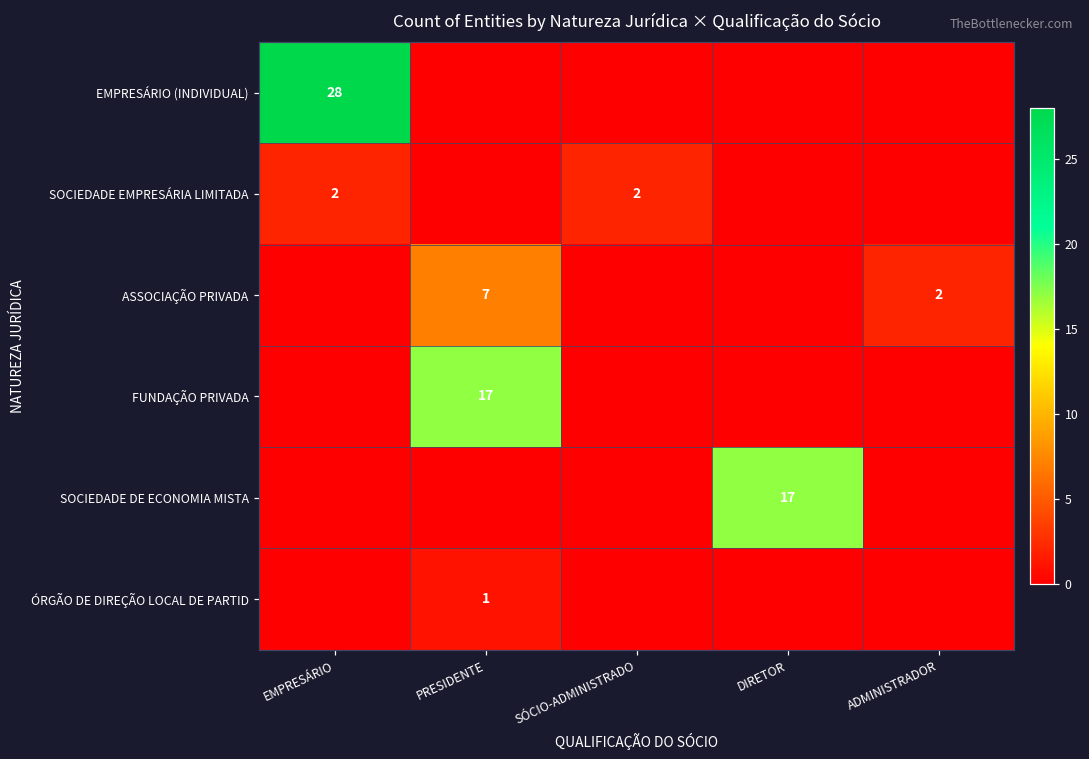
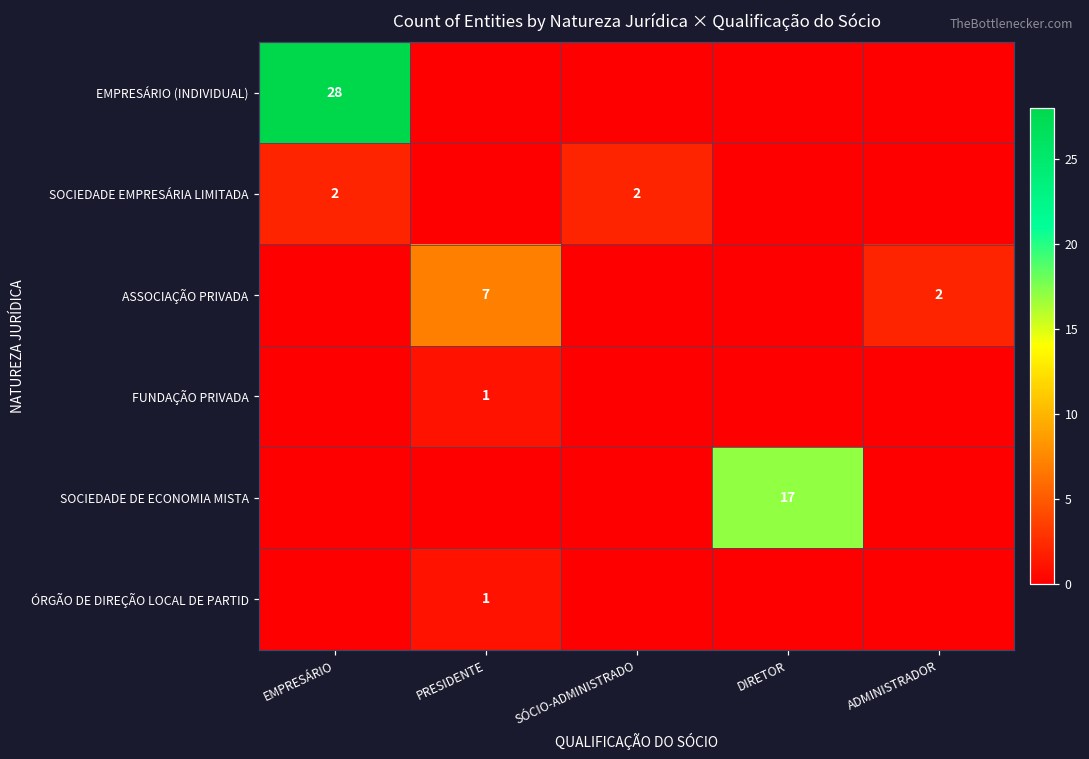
FUNDAÇÃO PRIVADA, PRESIDENTE: 17 -> 1
